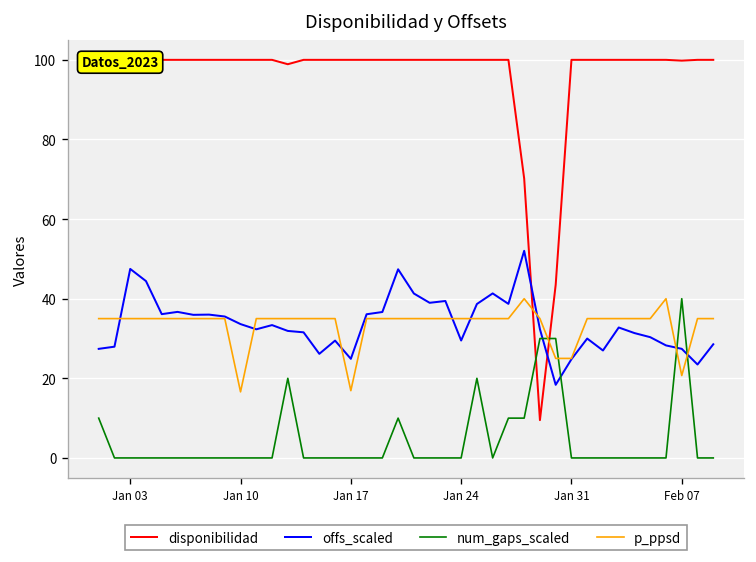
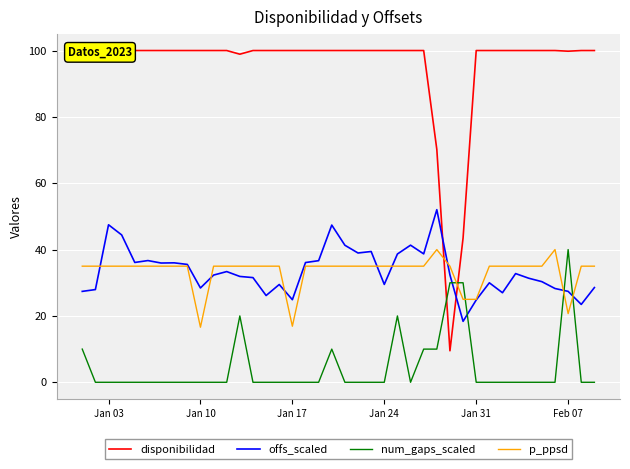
offs_scaled, Jan 10: 34 -> 28
